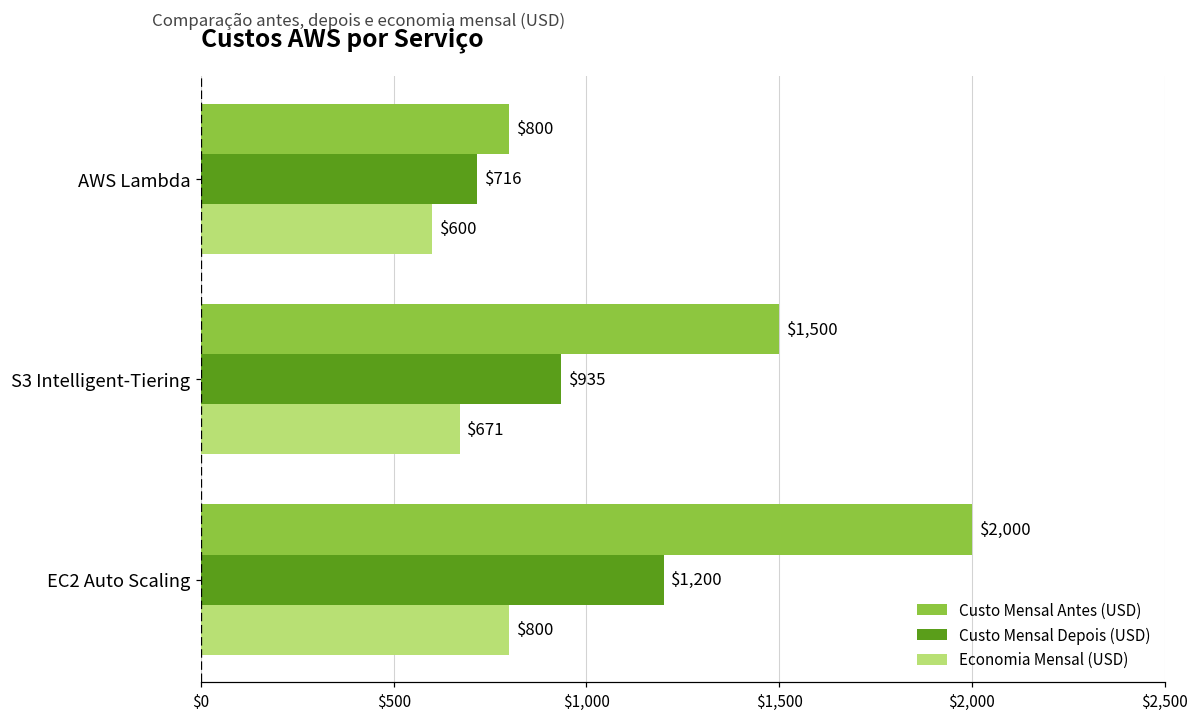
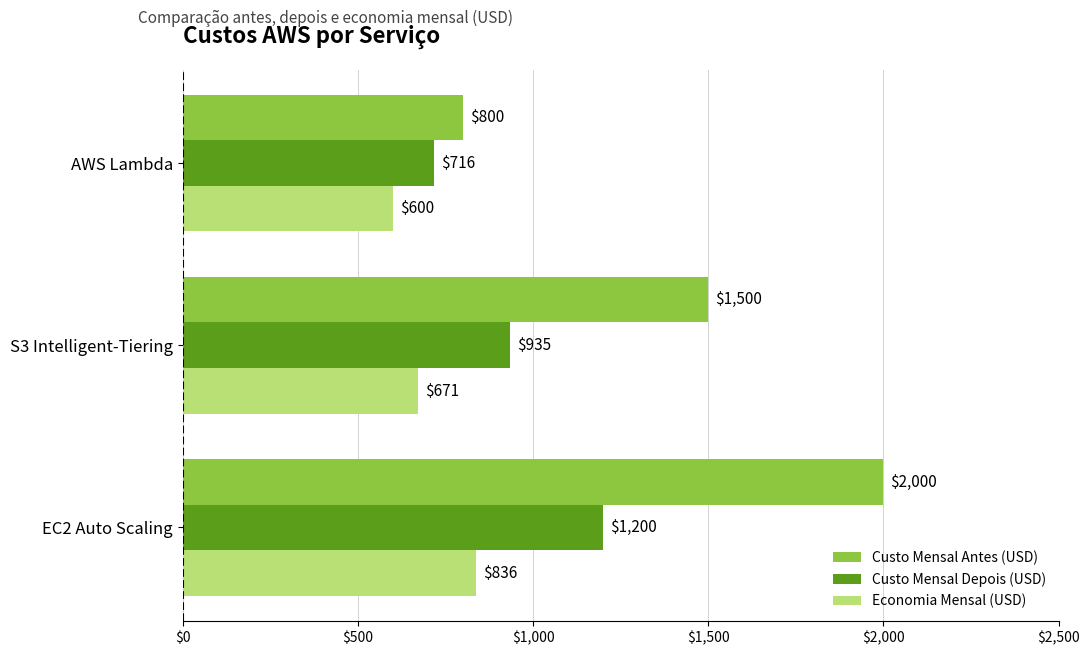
Economia Mensal (USD), EC2 Auto Scaling: $800 -> $836
